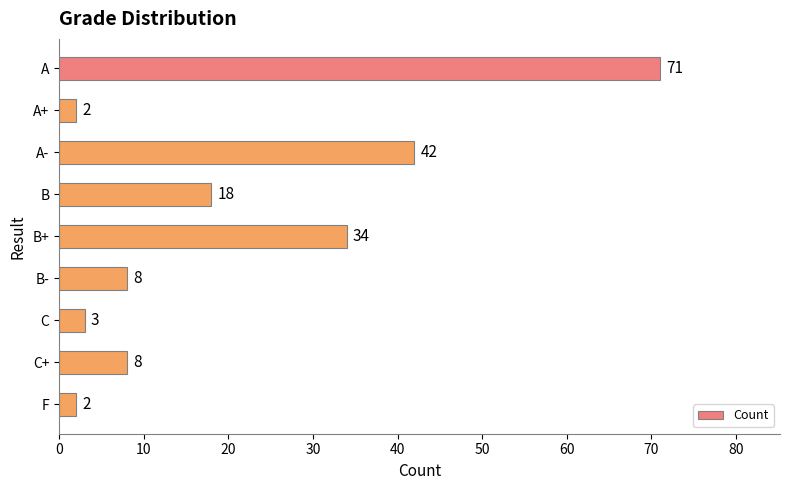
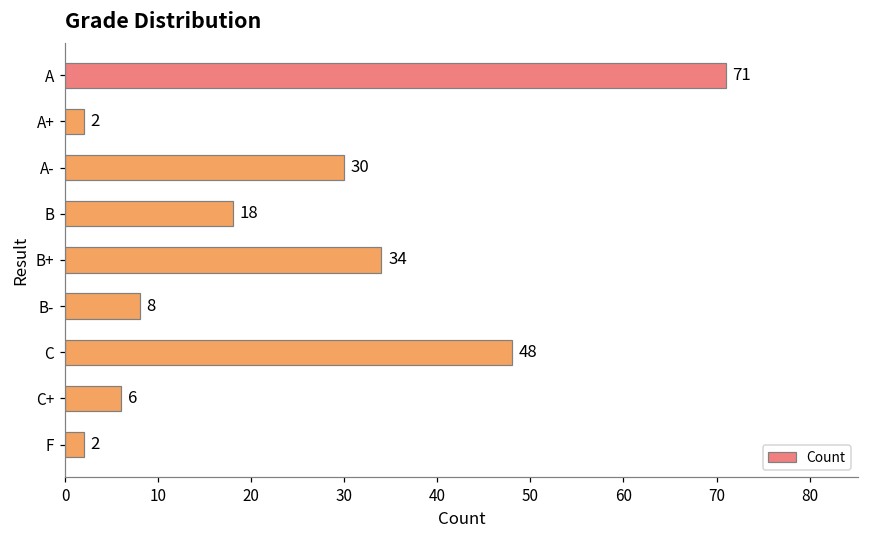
A-: 42 -> 30
C: 3 -> 48
C+: 8 -> 6
